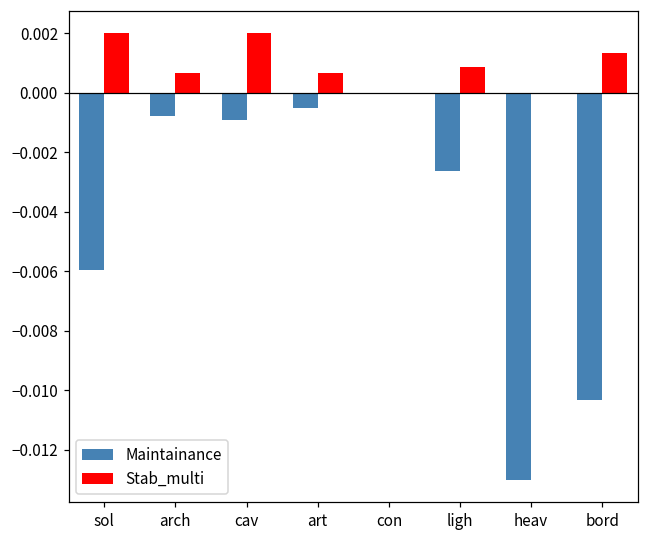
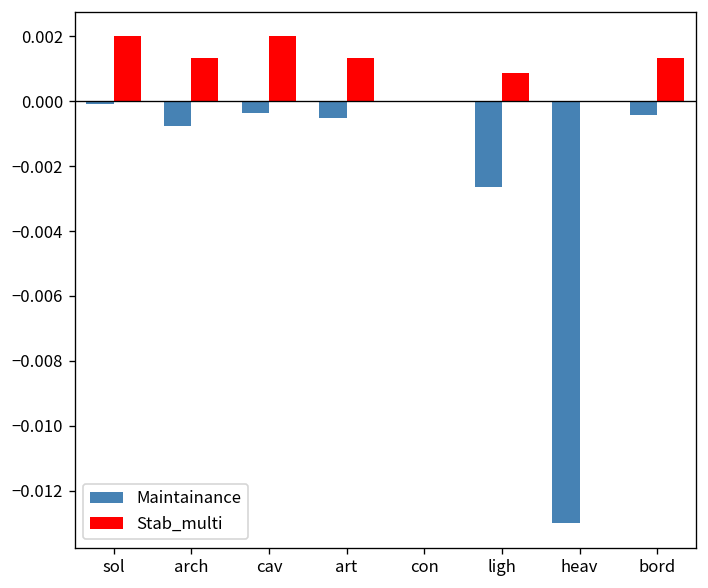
Maintainance, sol: -0.0059 -> -0.0001
Stab_multi, arch: 0.0007 -> 0.0013
Maintainance, cav: -0.0009 -> -0.0003
Stab_multi, art: 0.0007 -> 0.0013
Maintainance, bord: -0.0103 -> -0.0004
